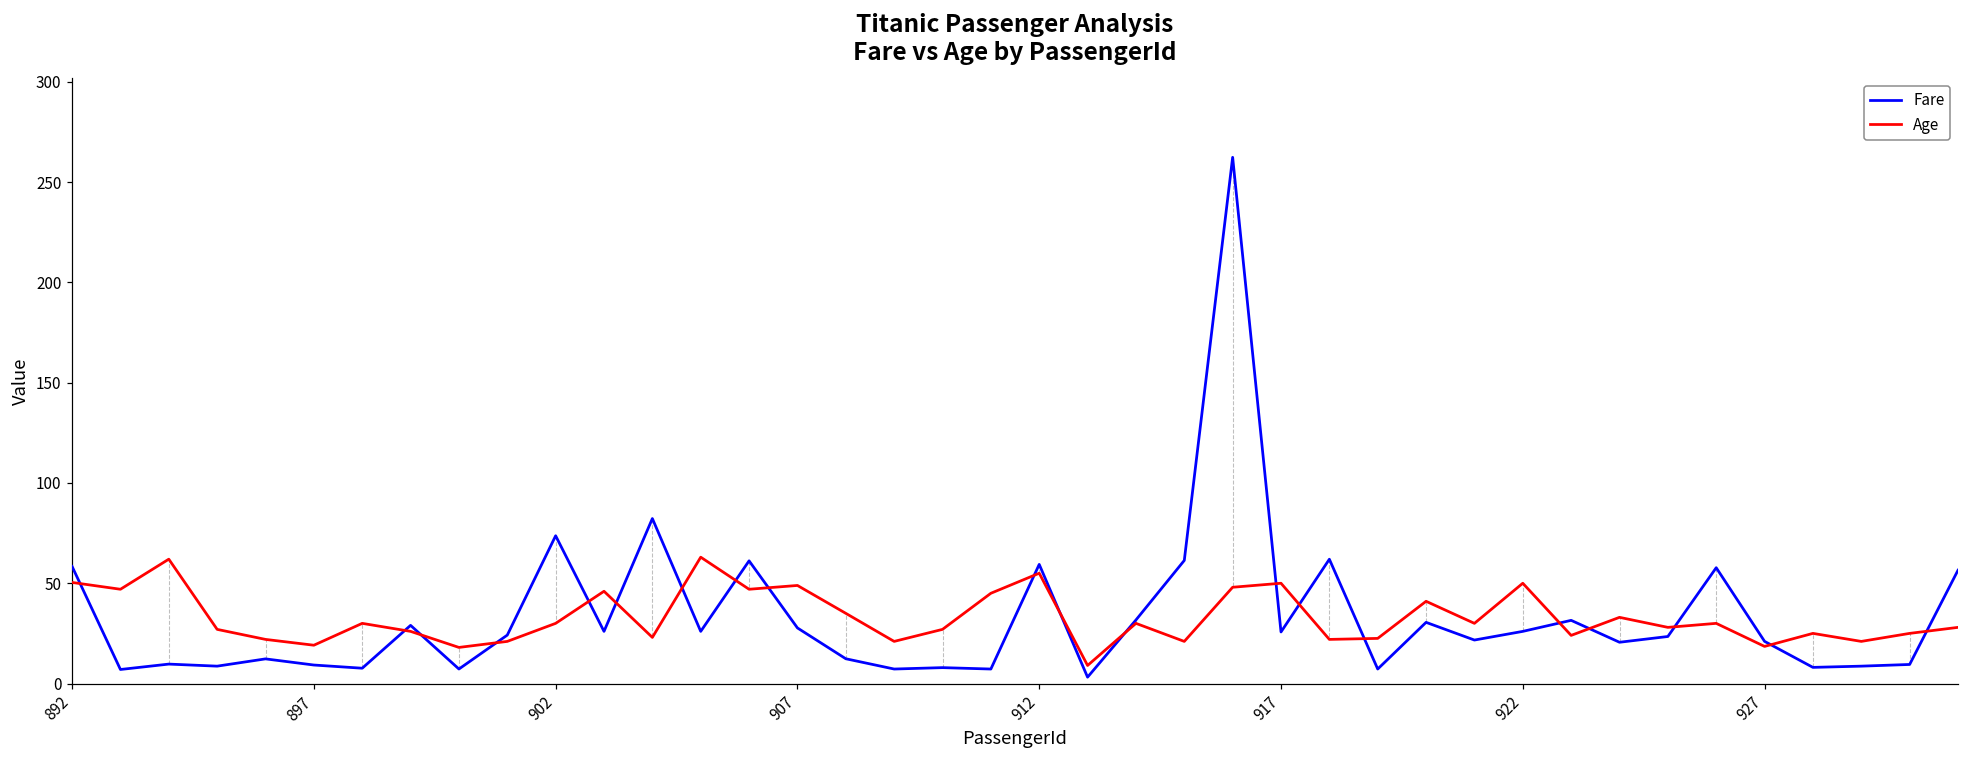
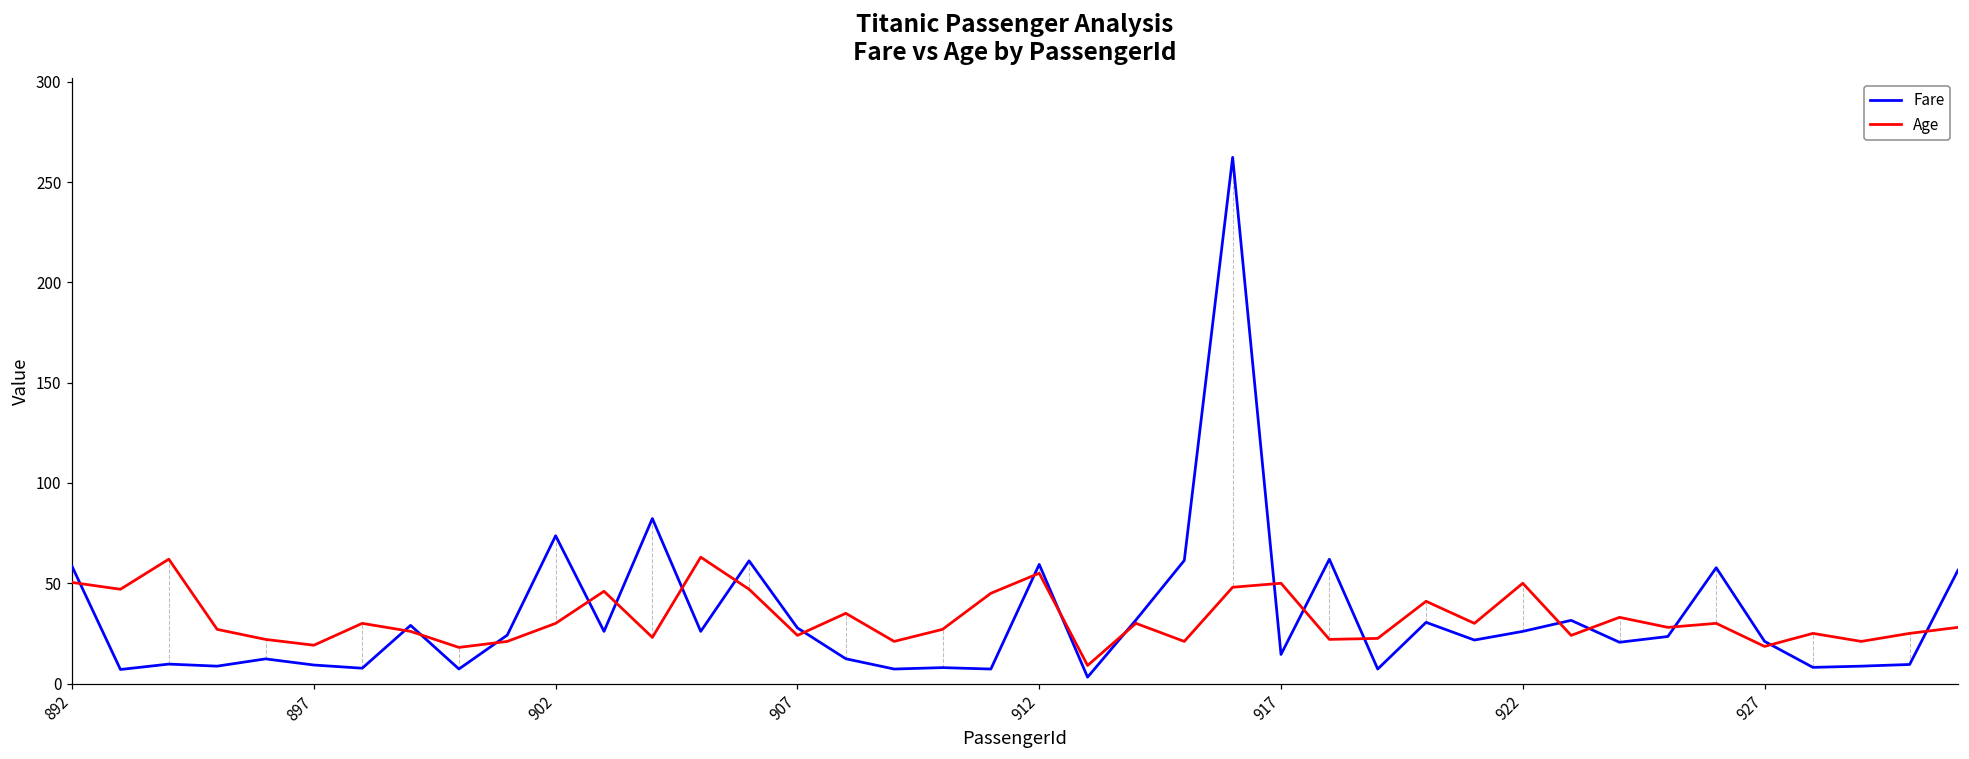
Age, 907: 49 -> 24
Fare, 917: 26 -> 15
